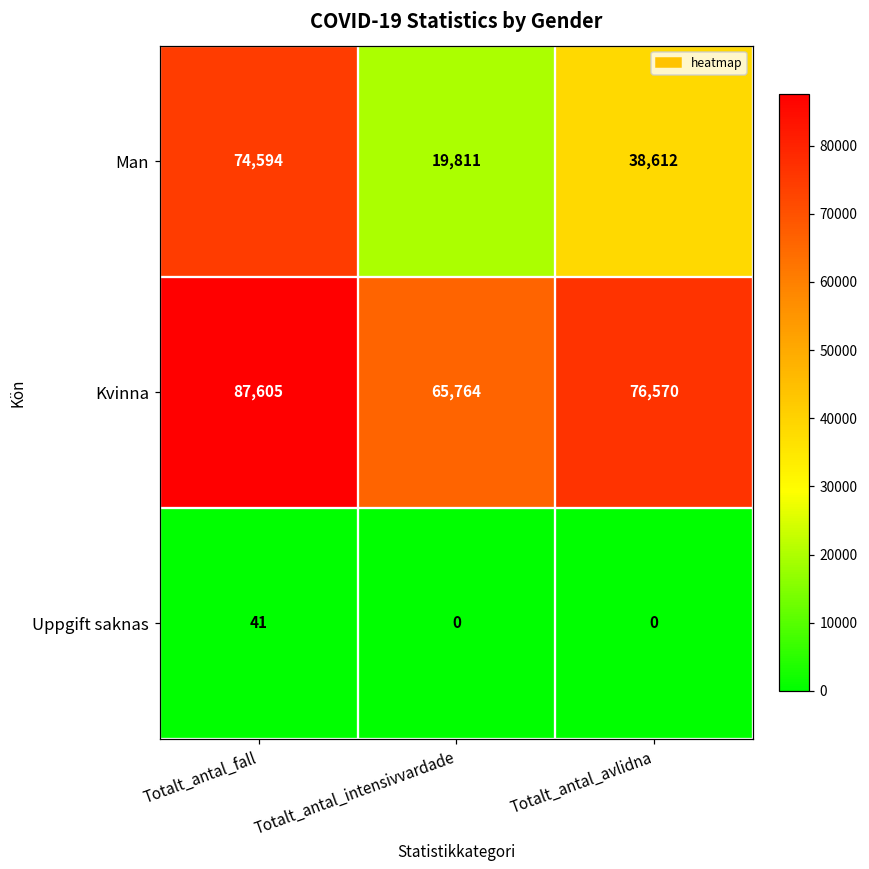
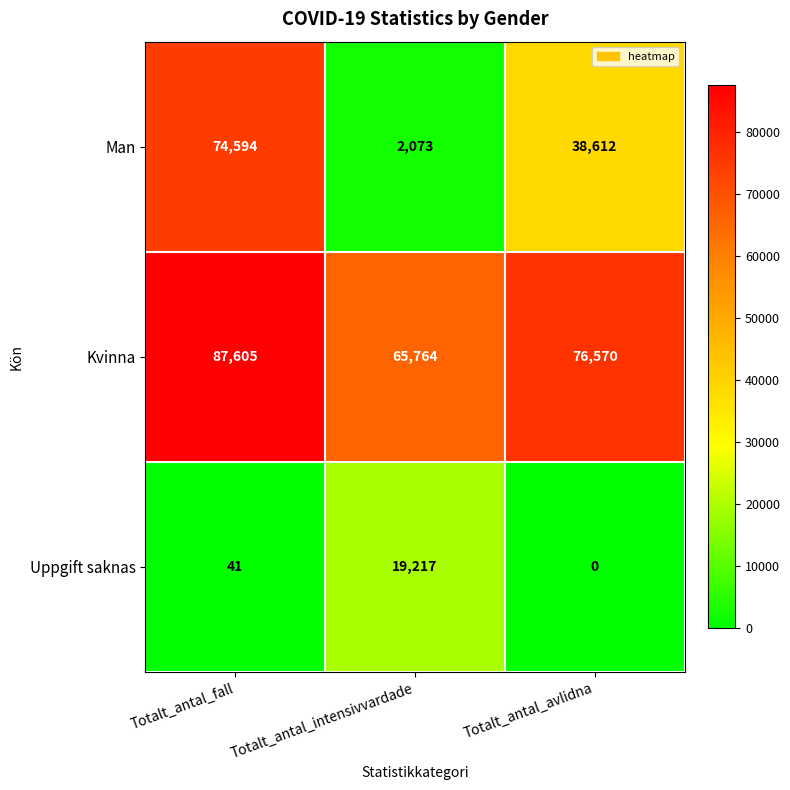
Man, Totalt_antal_intensivvardade: 19,811 -> 2,073
Uppgift saknas, Totalt_antal_intensivvardade: 0 -> 19,217
